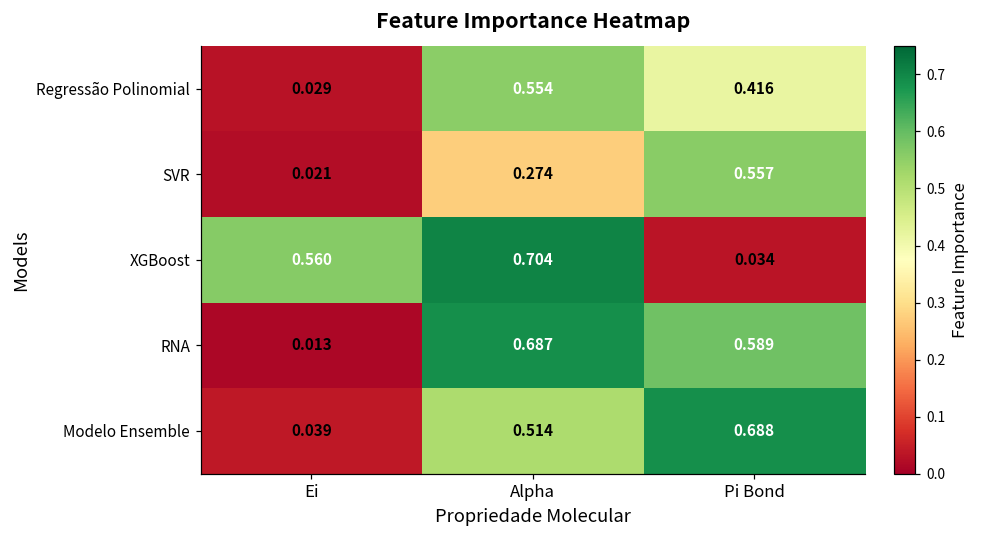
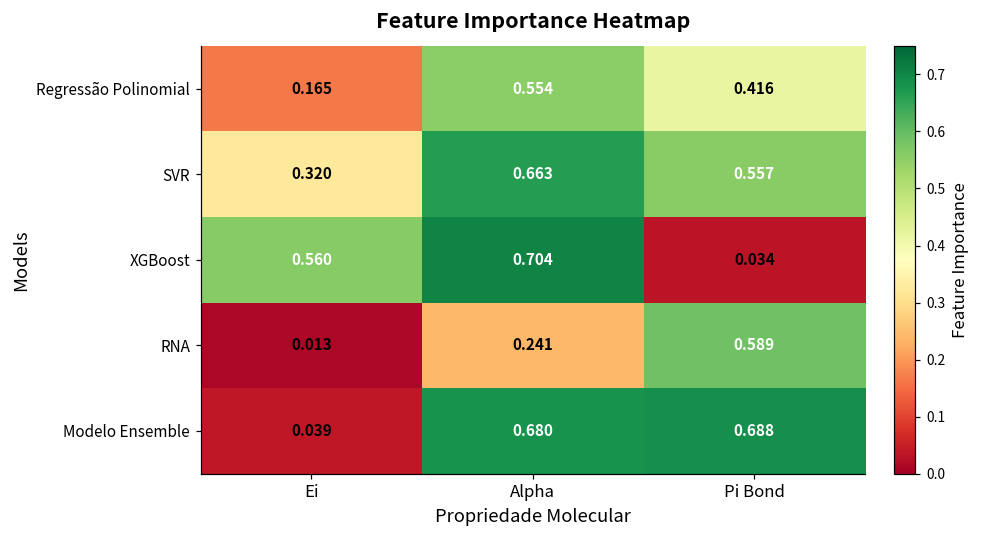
Regressão Polinomial, Ei: 0.029 -> 0.165
SVR, Ei: 0.021 -> 0.320
SVR, Alpha: 0.274 -> 0.663
RNA, Alpha: 0.687 -> 0.241
Modelo Ensemble, Alpha: 0.514 -> 0.680
